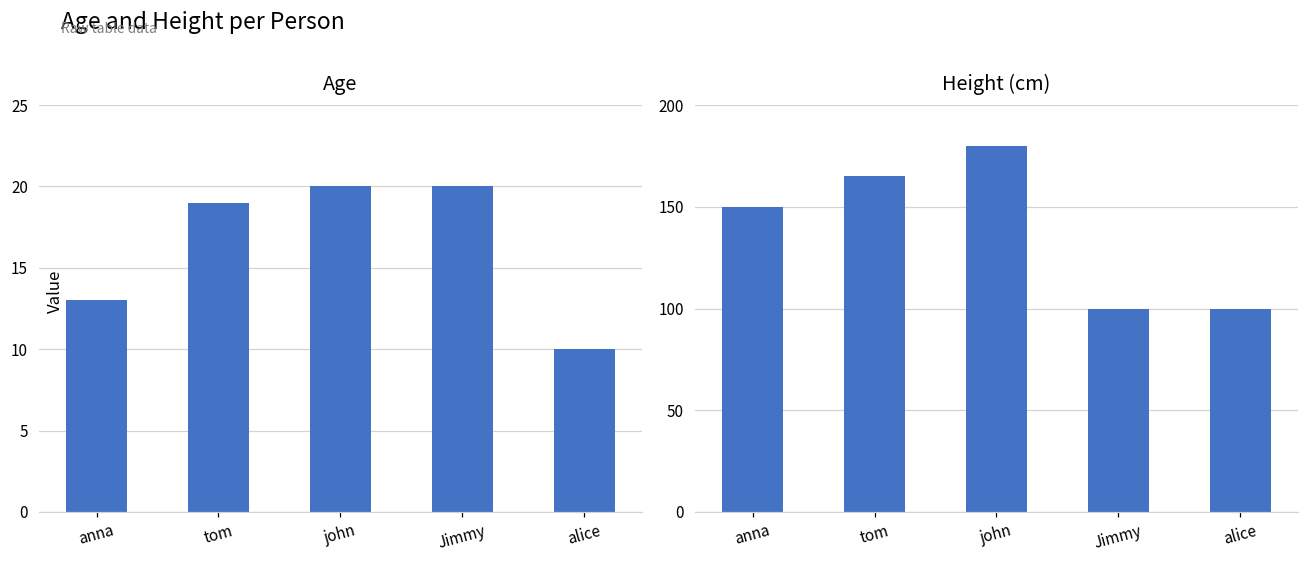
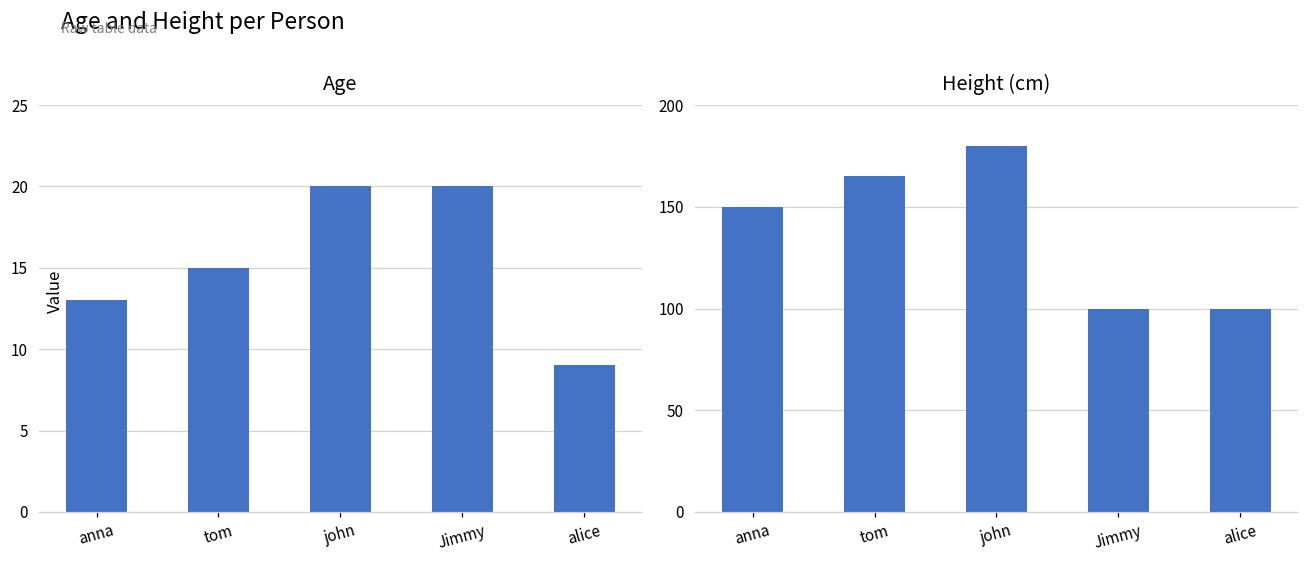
Age, tom: 19 -> 15
Age, alice: 10 -> 9
